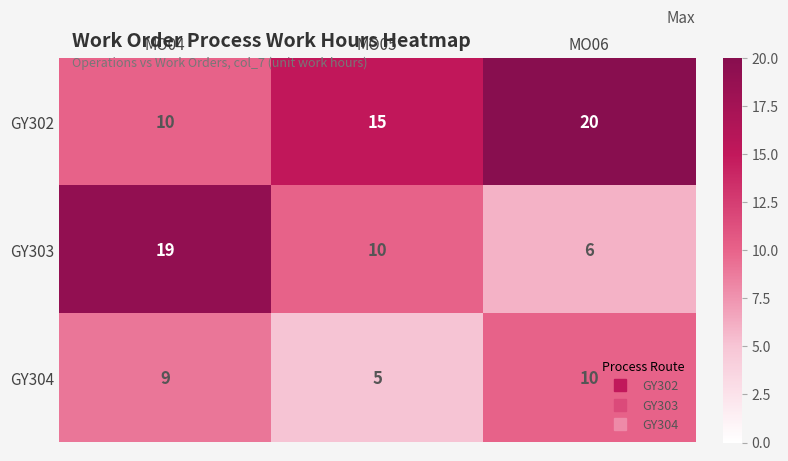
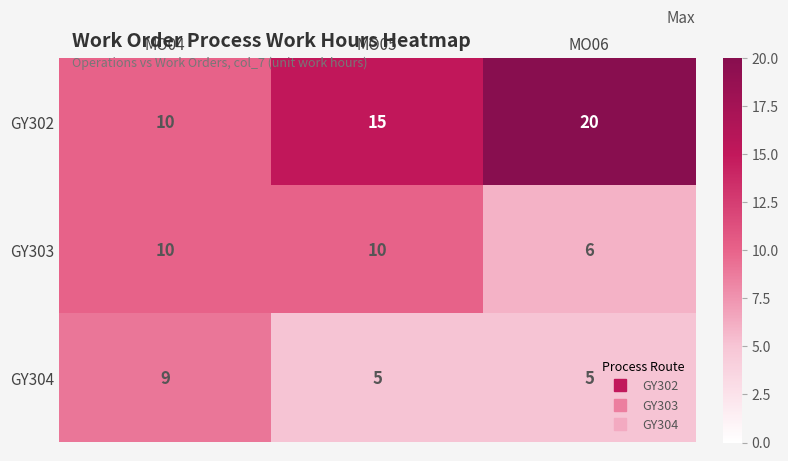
GY303, MO04: 19 -> 10
GY304, MO06: 10 -> 5
